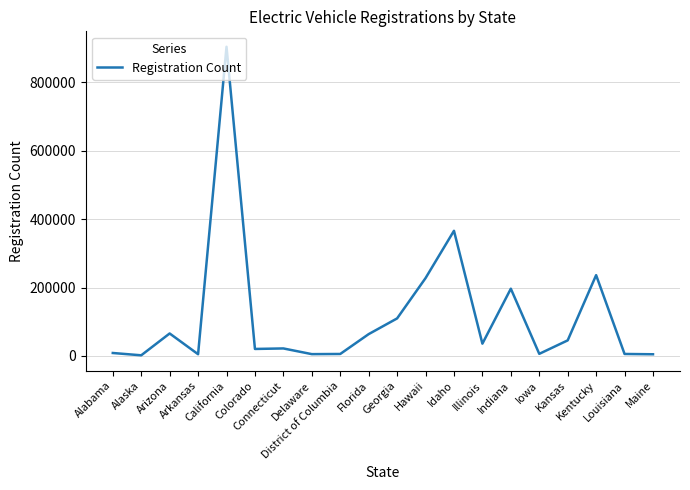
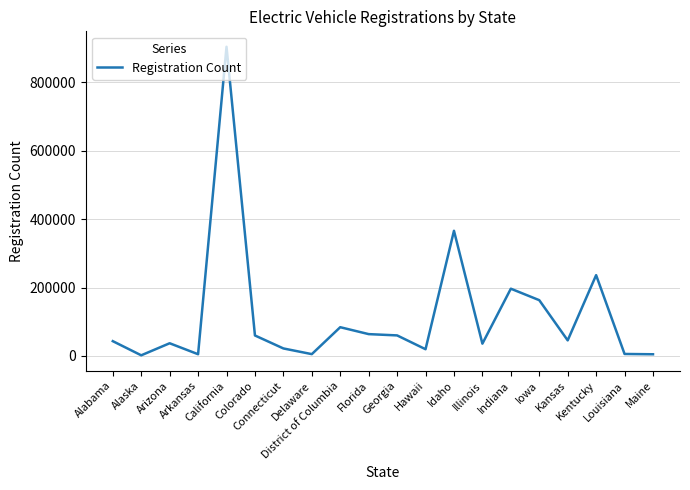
Alabama: 10000 -> 40000
Arizona: 70000 -> 40000
Colorado: 20000 -> 60000
District of Columbia: 10000 -> 80000
Georgia: 110000 -> 60000
Hawaii: 230000 -> 20000
Iowa: 10000 -> 160000
